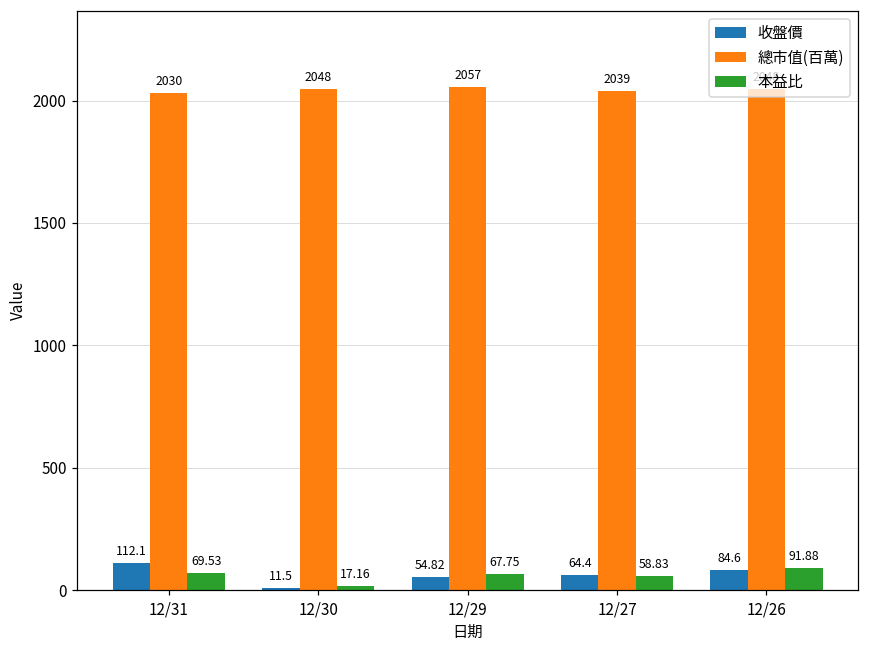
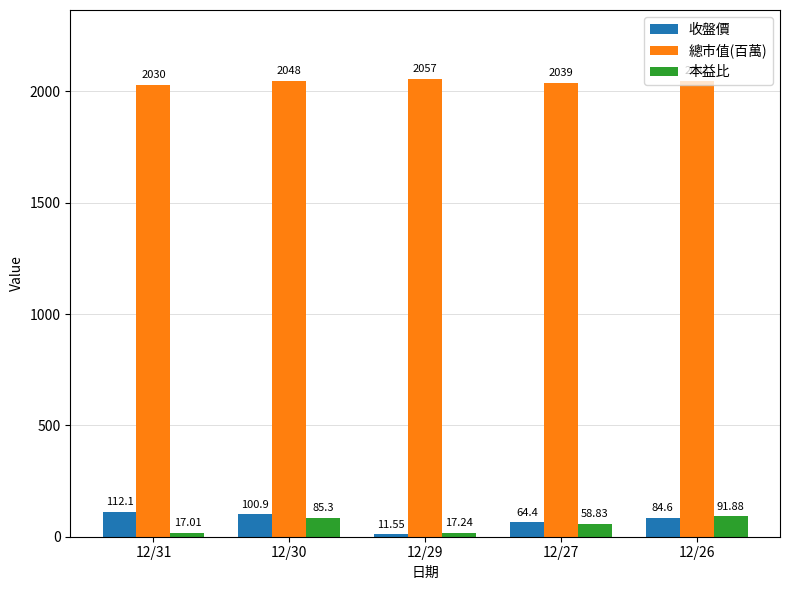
本益比, 12/31: 69.53 -> 17.01
收盤價, 12/30: 11.5 -> 100.9
本益比, 12/30: 17.16 -> 85.3
收盤價, 12/29: 54.82 -> 11.55
本益比, 12/29: 67.75 -> 17.24
